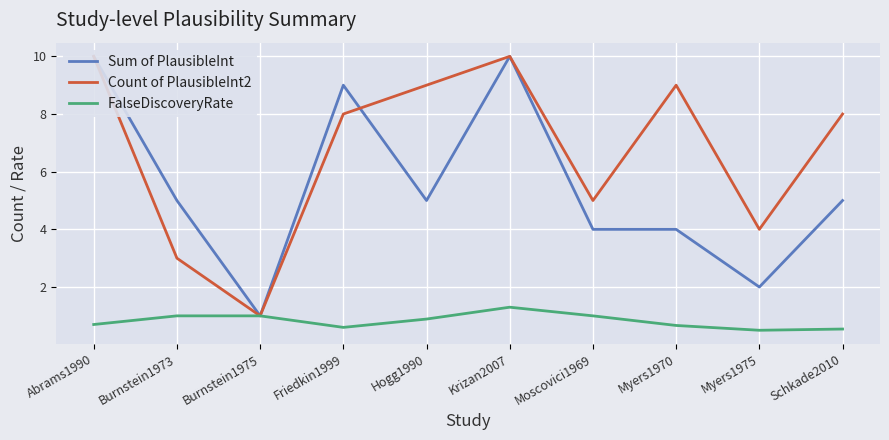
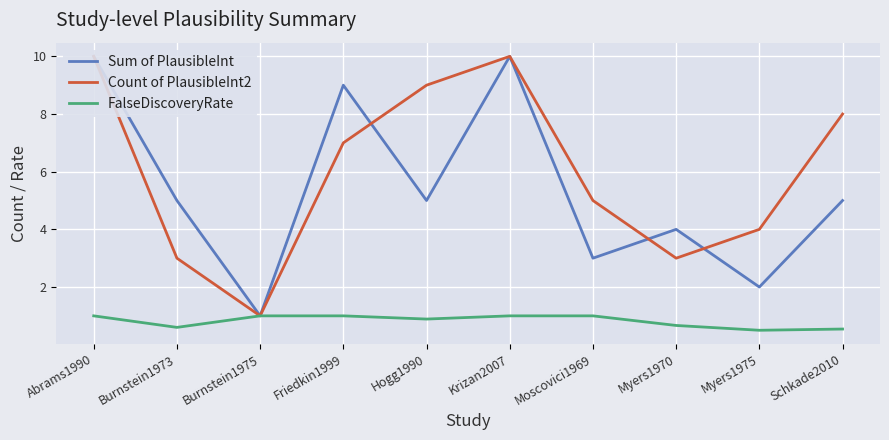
FalseDiscoveryRate, Abrams1990: 0.7 -> 1.0
FalseDiscoveryRate, Burnstein1973: 1.0 -> 0.6
Count of PlausibleInt2, Friedkin1999: 8 -> 7
FalseDiscoveryRate, Friedkin1999: 0.6 -> 1.0
FalseDiscoveryRate, Krizan2007: 1.3 -> 1.0
Sum of PlausibleInt, Moscovici1969: 4 -> 3
Count of PlausibleInt2, Myers1970: 9 -> 3
